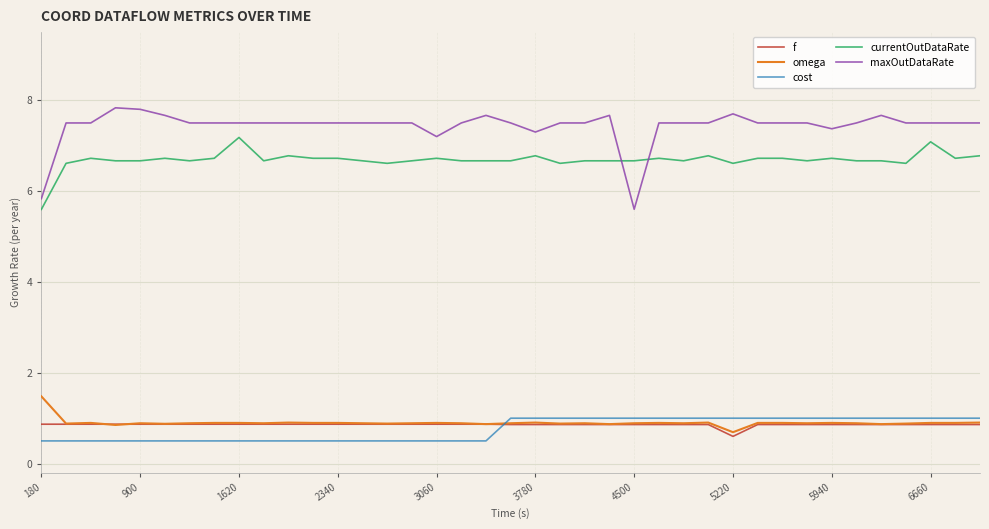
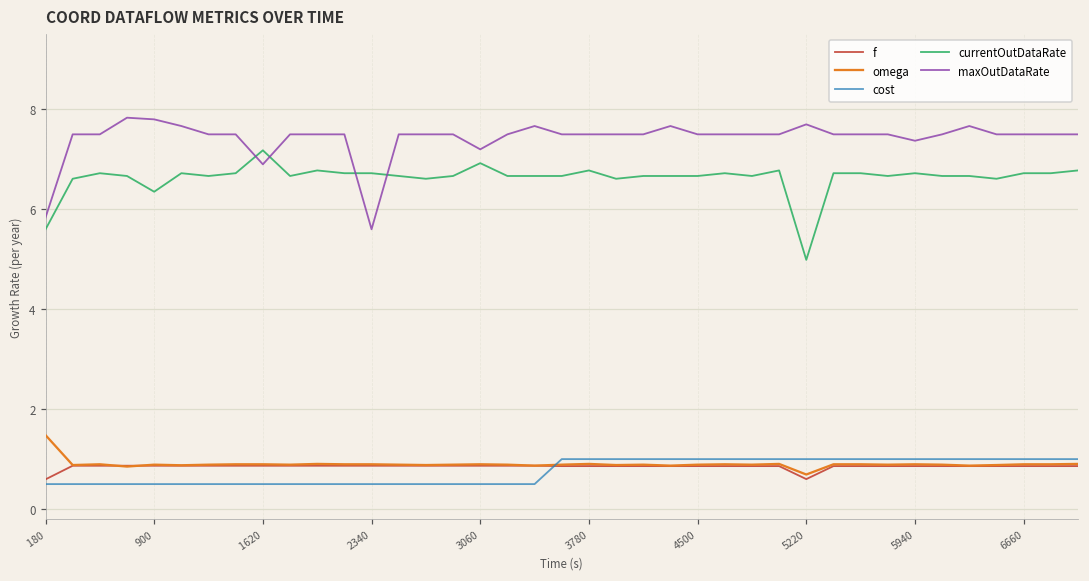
f, 180: 0.9 -> 0.6
currentOutDataRate, 900: 6.7 -> 6.4
maxOutDataRate, 1620: 7.5 -> 6.9
maxOutDataRate, 2340: 7.5 -> 5.6
currentOutDataRate, 3060: 6.7 -> 6.9
maxOutDataRate, 3780: 7.3 -> 7.5
maxOutDataRate, 4500: 5.6 -> 7.5
currentOutDataRate, 5220: 6.6 -> 5.0
currentOutDataRate, 6660: 7.1 -> 6.7
